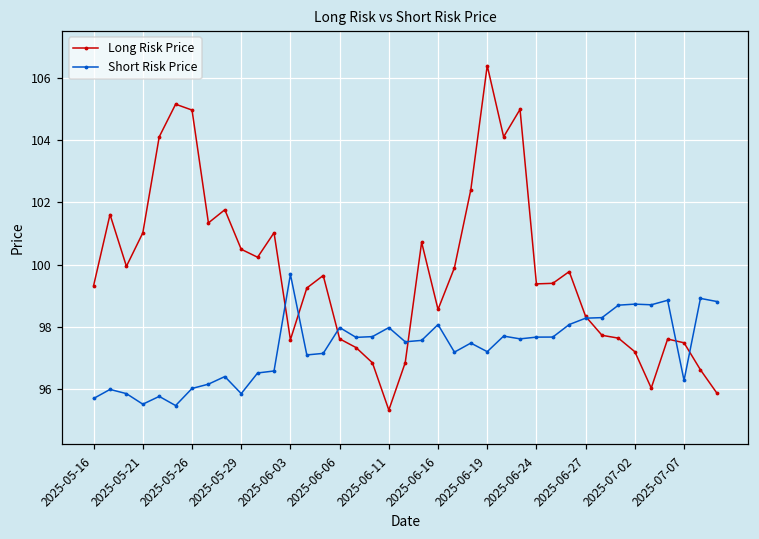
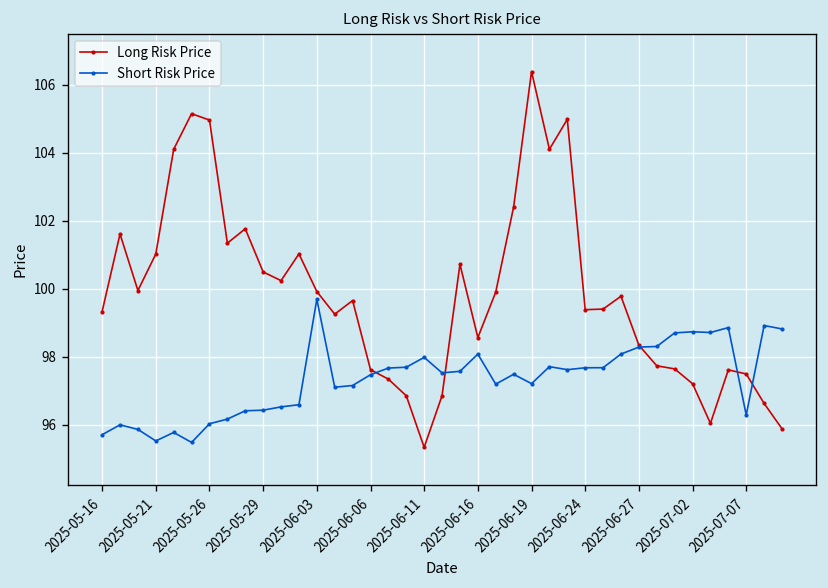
Short Risk Price, 2025-05-29: 95.9 -> 96.4
Long Risk Price, 2025-06-03: 97.6 -> 99.9
Short Risk Price, 2025-06-06: 98.0 -> 97.5
